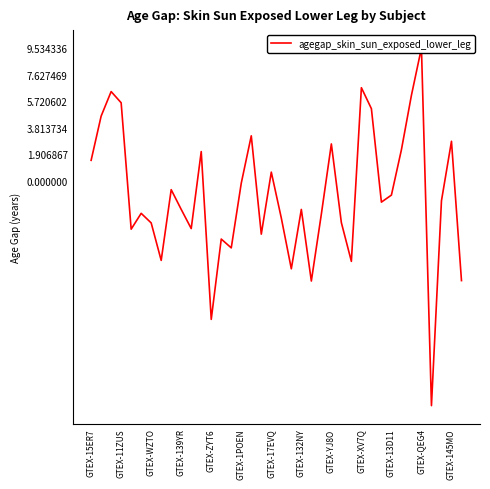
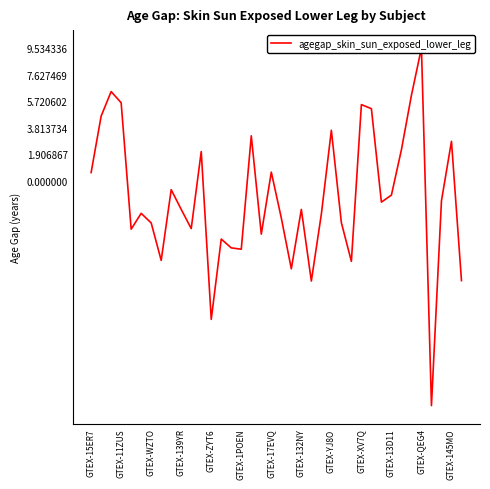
GTEX-15ER7: 1.5 -> 0.6
GTEX-1POEN: -0.1 -> -4.9
GTEX-YJ8O: 2.7 -> 3.6
GTEX-XV7Q: 6.7 -> 5.5
